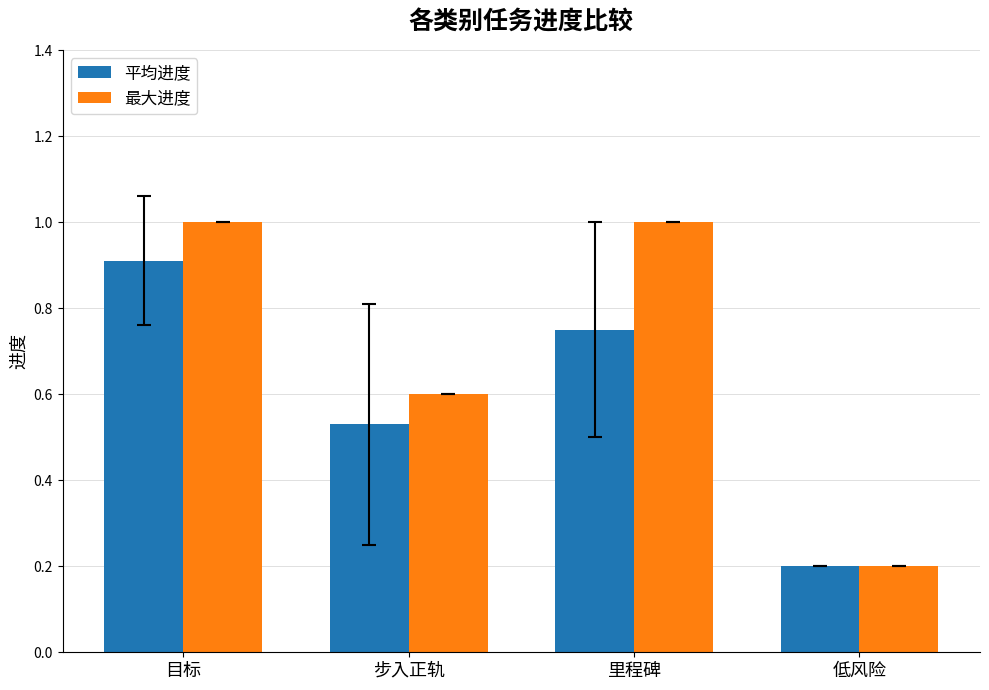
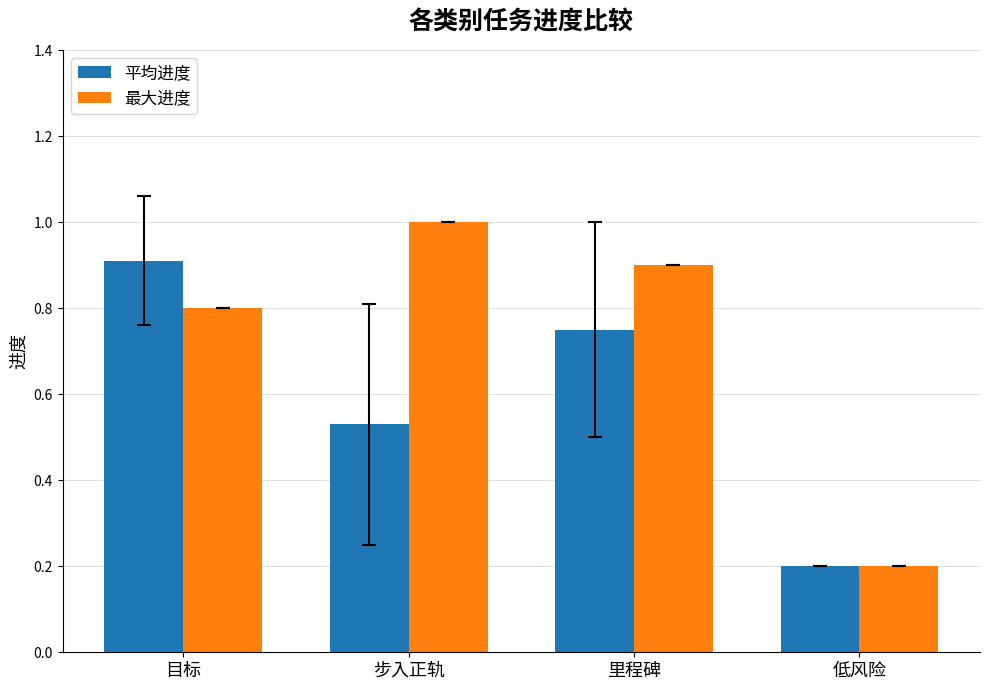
最大进度, 目标: 1.0 -> 0.8
最大进度, 步入正轨: 0.6 -> 1.0
最大进度, 里程碑: 1.0 -> 0.9
